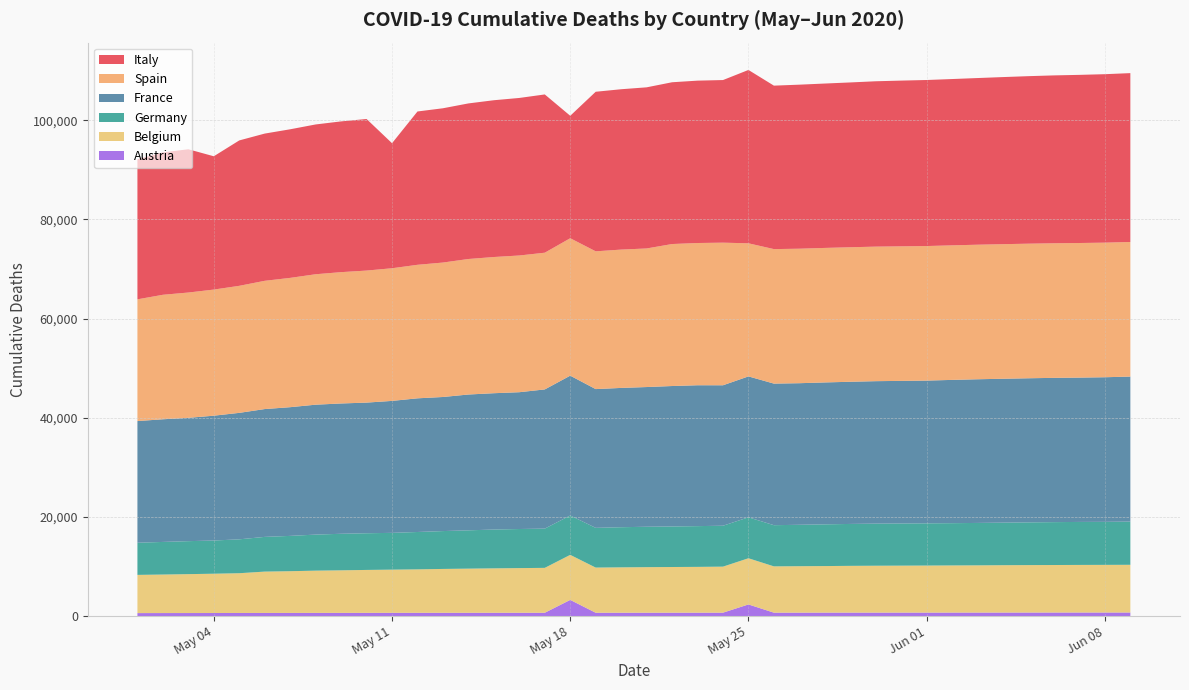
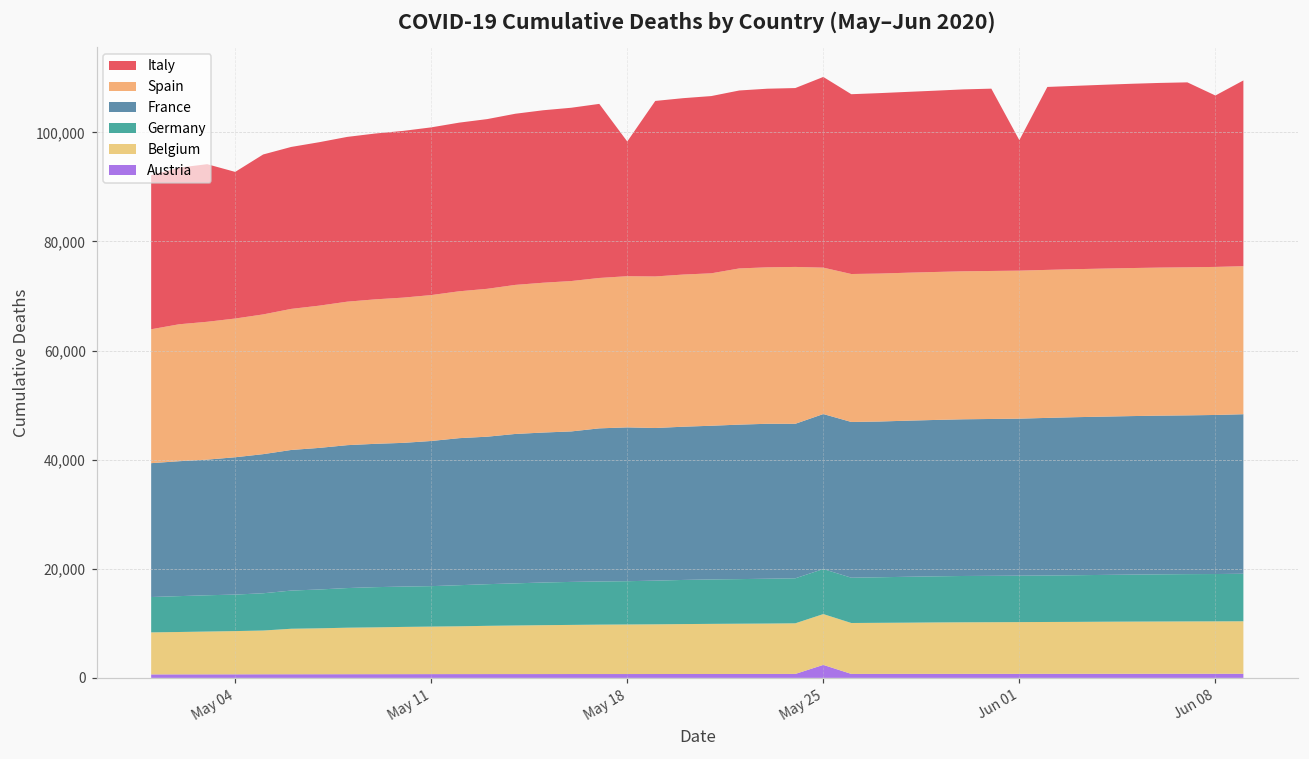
Italy, May 11: 25,000 -> 31,000
Austria, May 18: 3,000 -> 1,000
Italy, Jun 01: 33,000 -> 24,000
Italy, Jun 08: 34,000 -> 31,000
